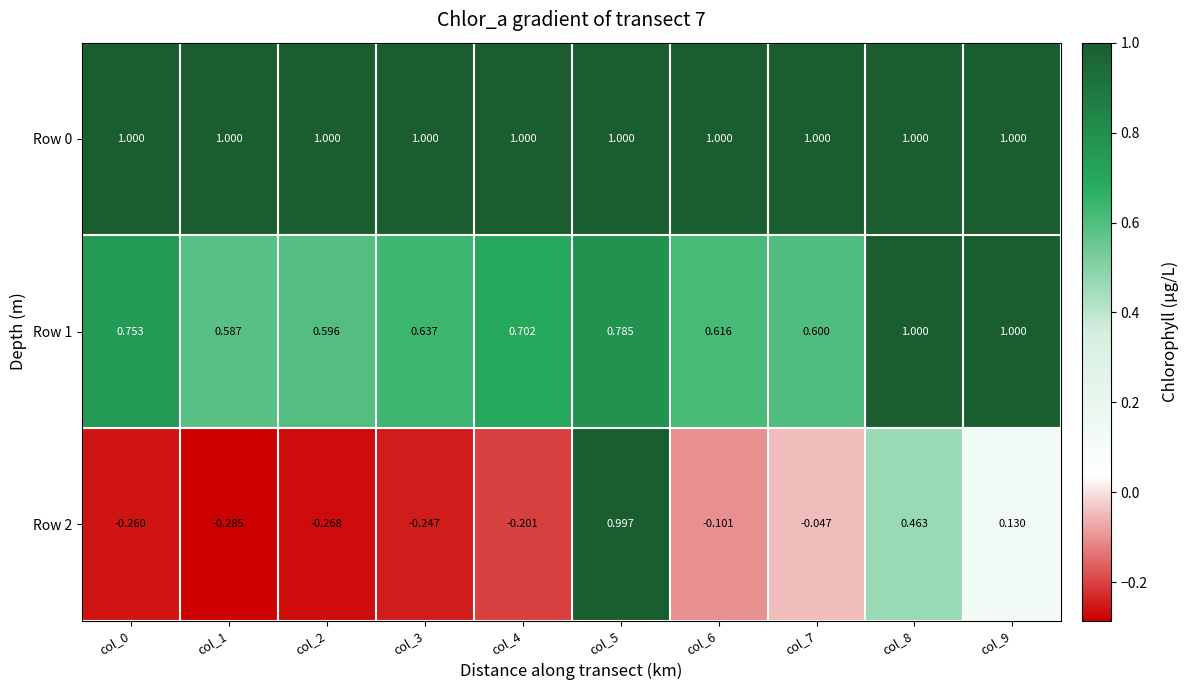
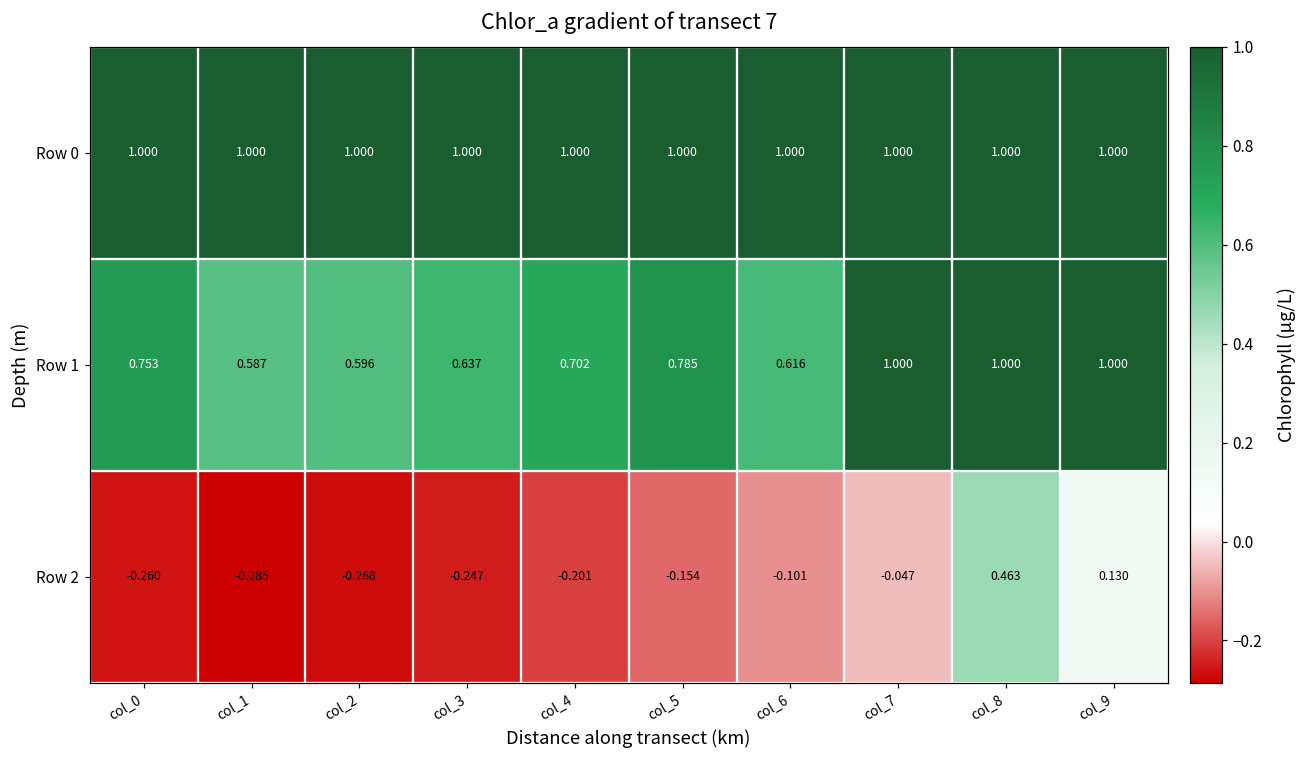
Row 1, col_7: 0.600 -> 1.000
Row 2, col_5: 0.997 -> -0.154
